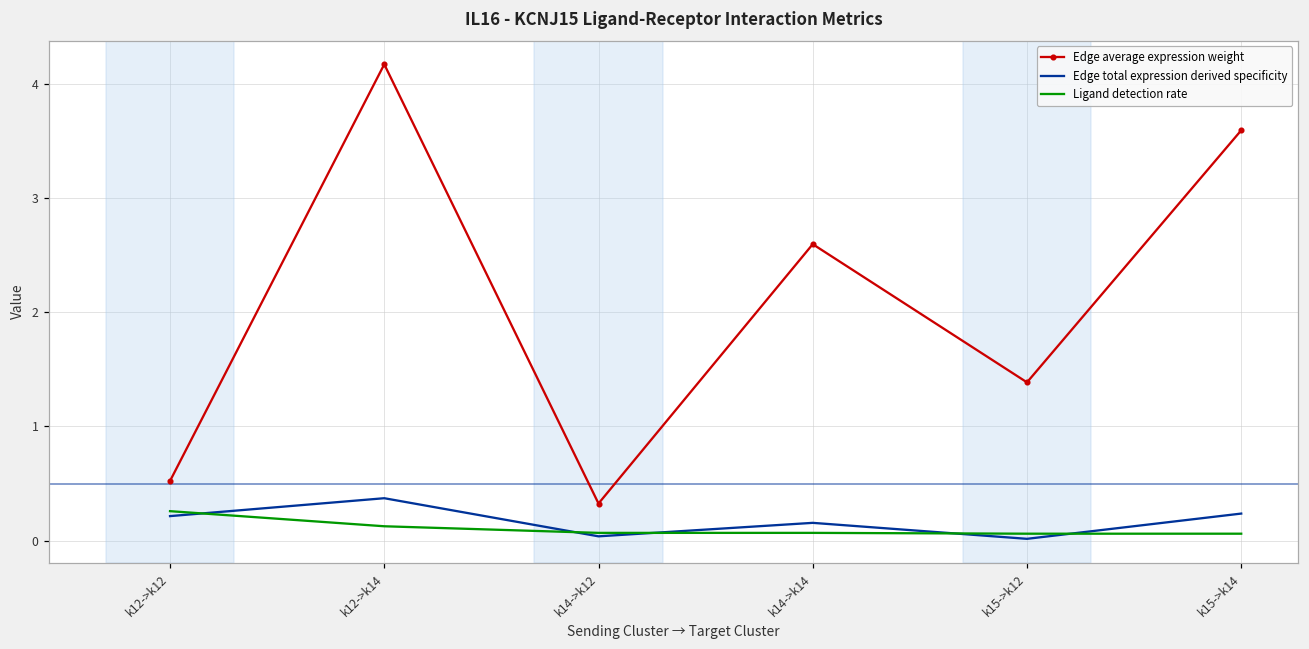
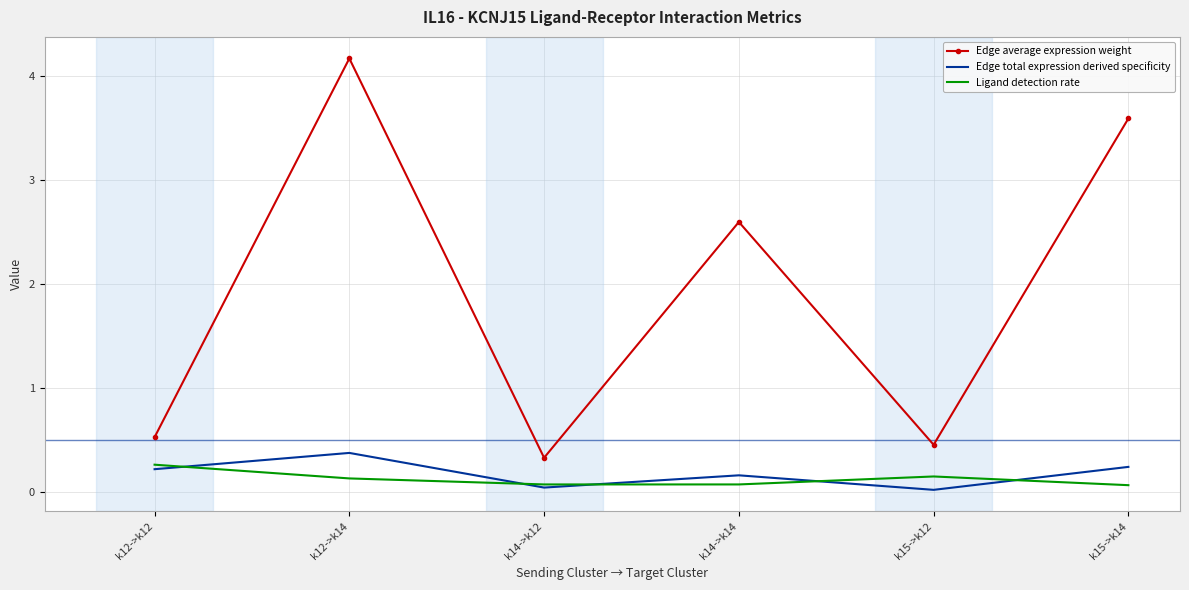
Edge average expression weight, k15->k12: 1.39 -> 0.45
Ligand detection rate, k15->k12: 0.06 -> 0.15
